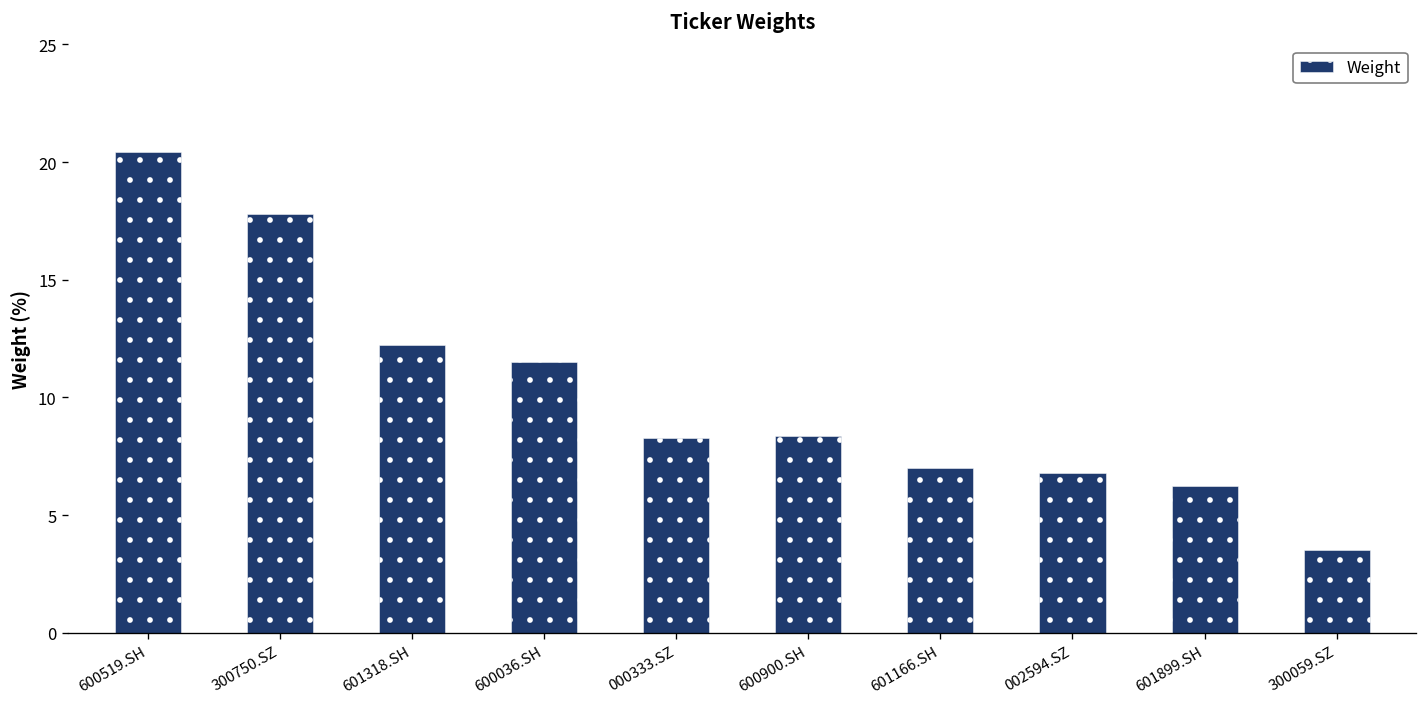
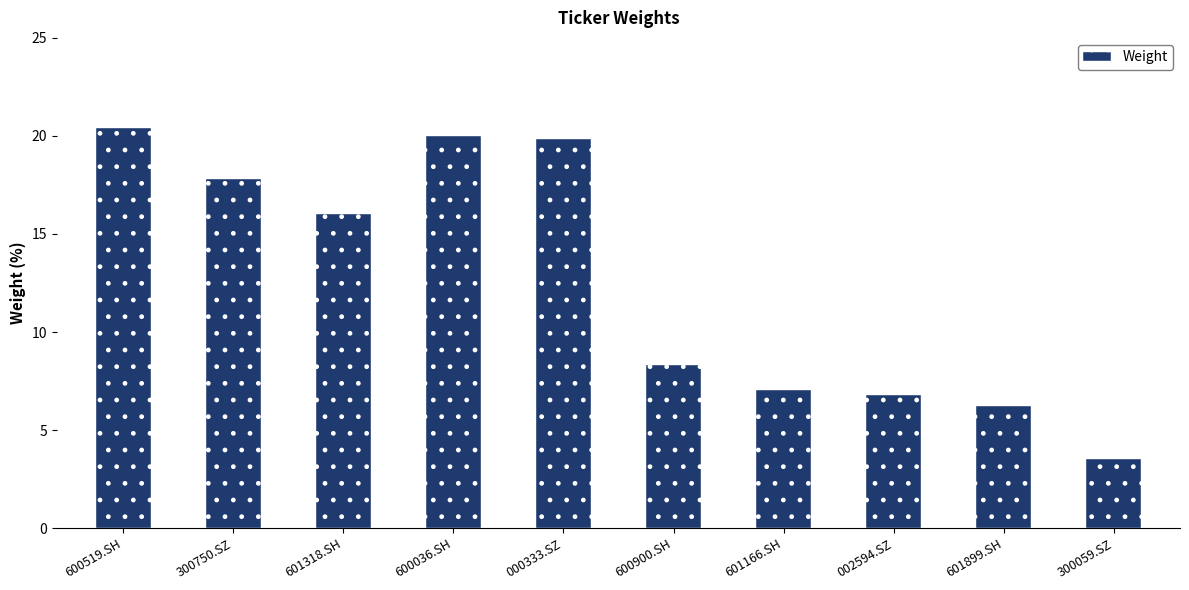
601318.SH: 12.2 -> 16.0
600036.SH: 11.5 -> 20.0
000333.SZ: 8.3 -> 19.9
